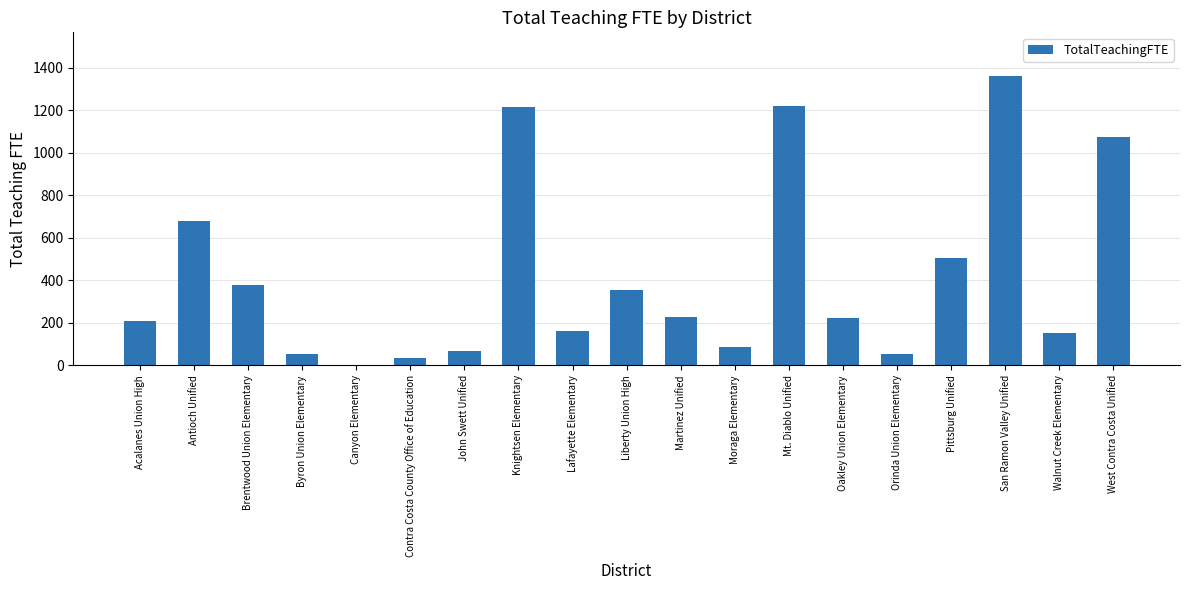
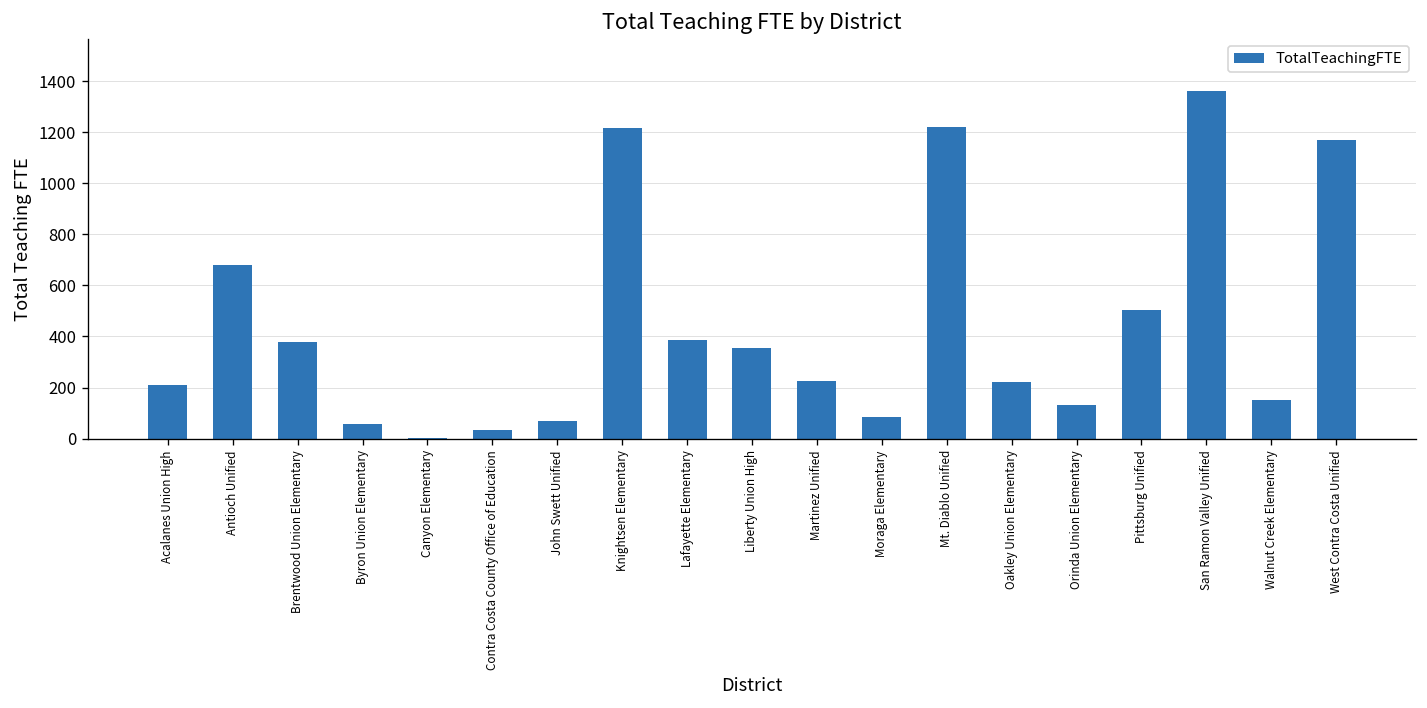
Lafayette Elementary: 160 -> 390
Orinda Union Elementary: 50 -> 130
West Contra Costa Unified: 1070 -> 1170
